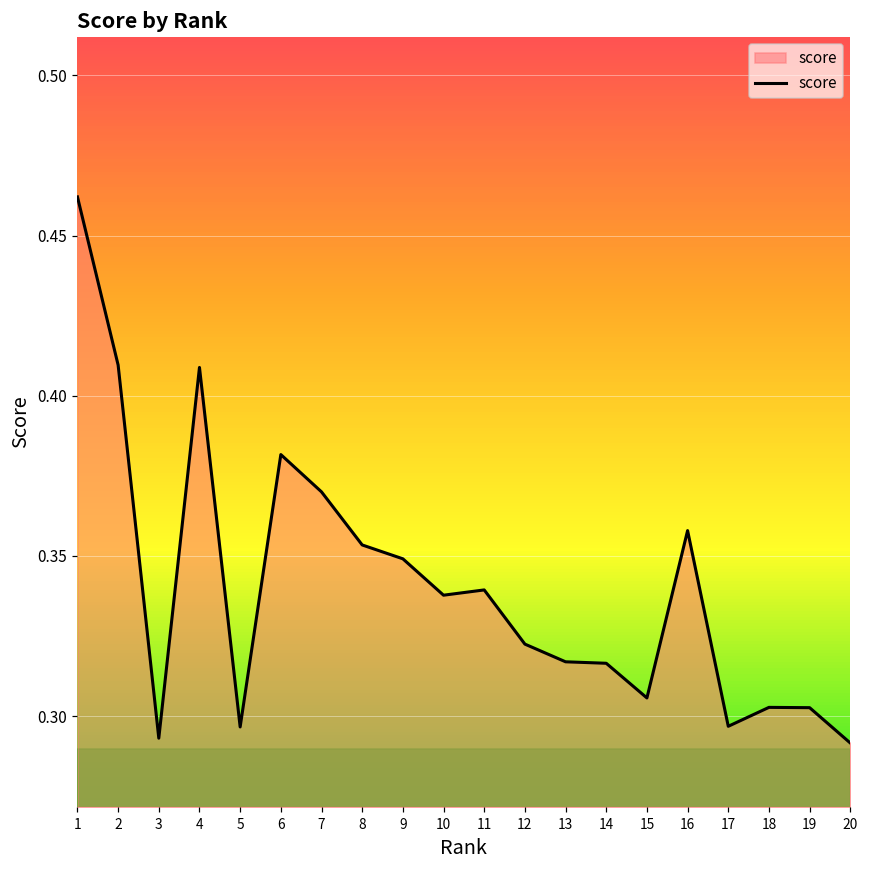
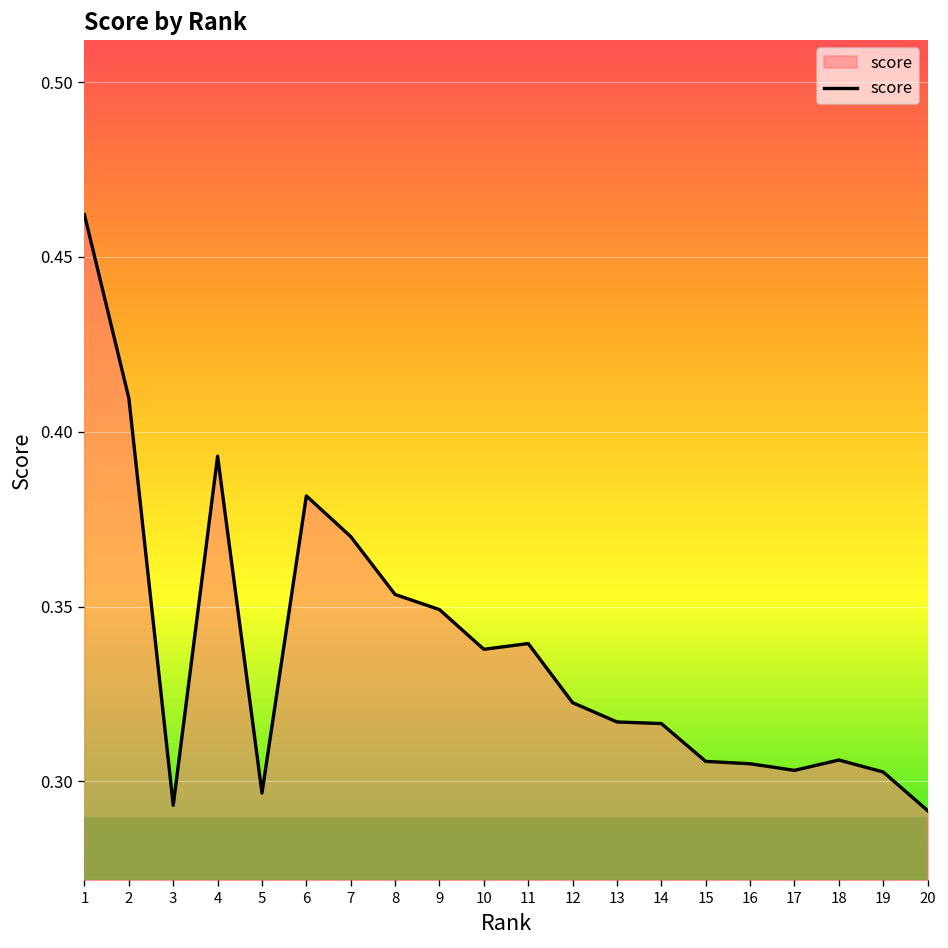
4: 0.409 -> 0.393
16: 0.358 -> 0.305
17: 0.297 -> 0.303
18: 0.303 -> 0.306
